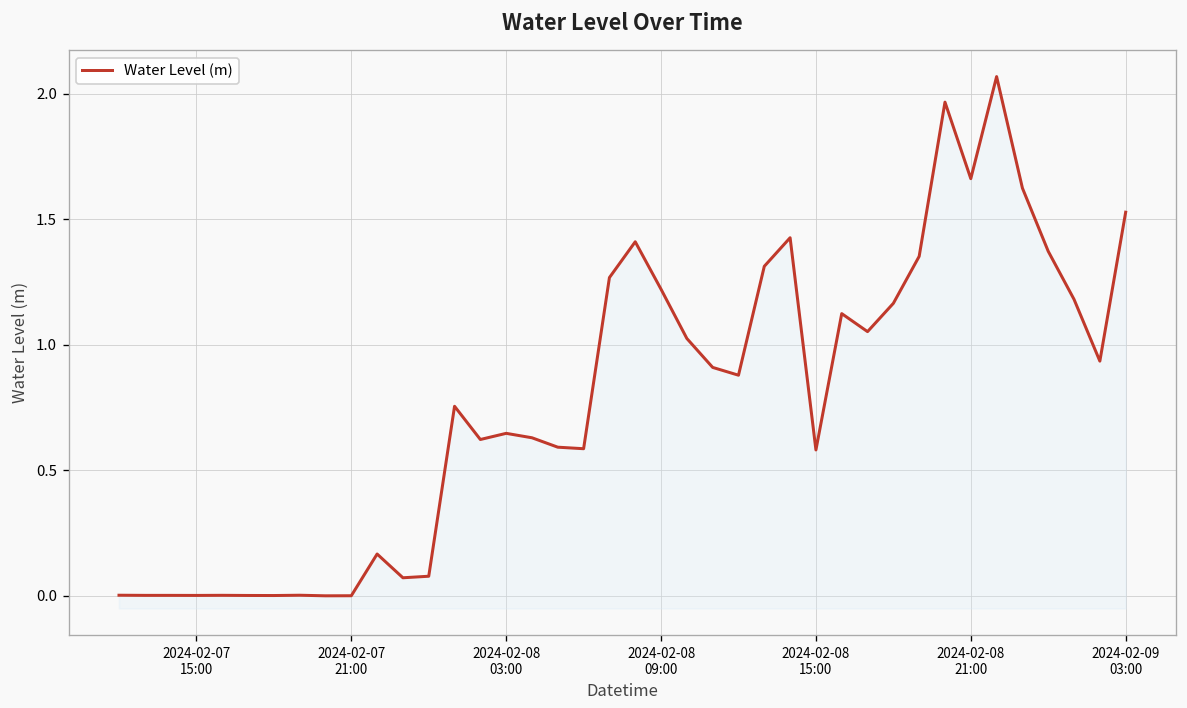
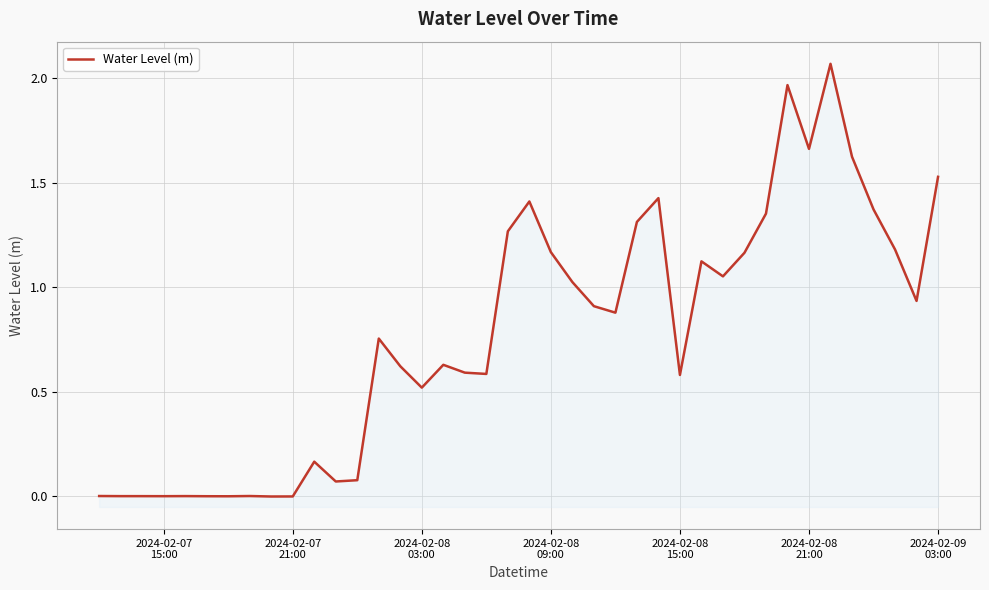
2024-02-08 03:00: 0.65 -> 0.52
2024-02-08 09:00: 1.22 -> 1.17
